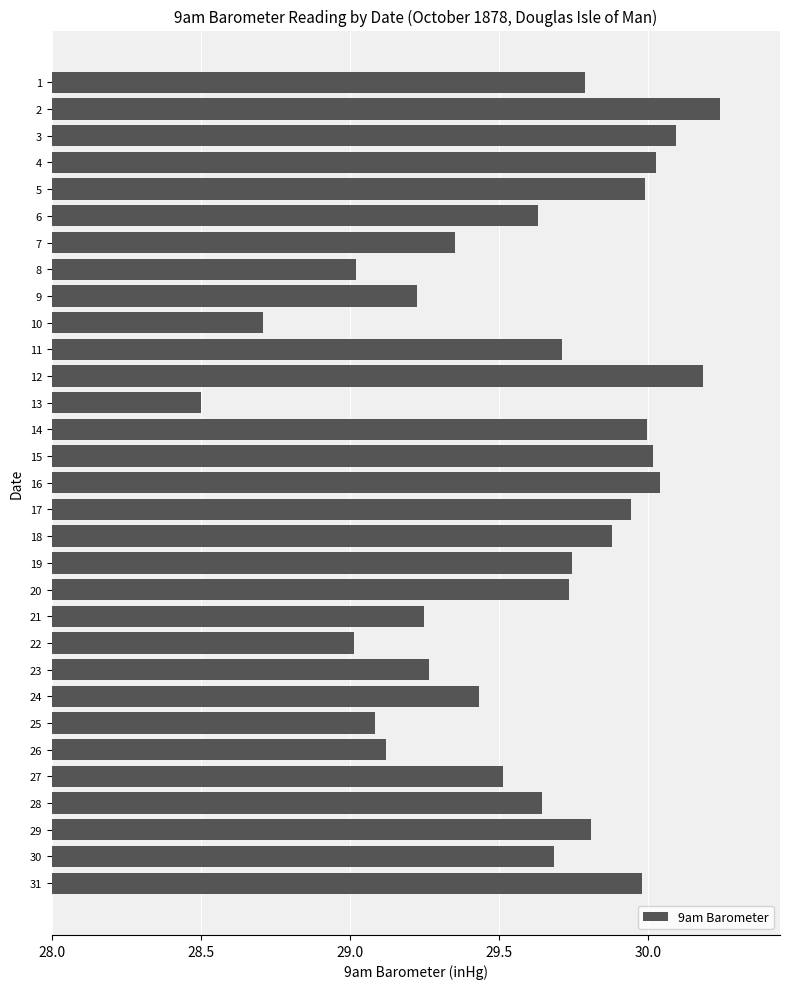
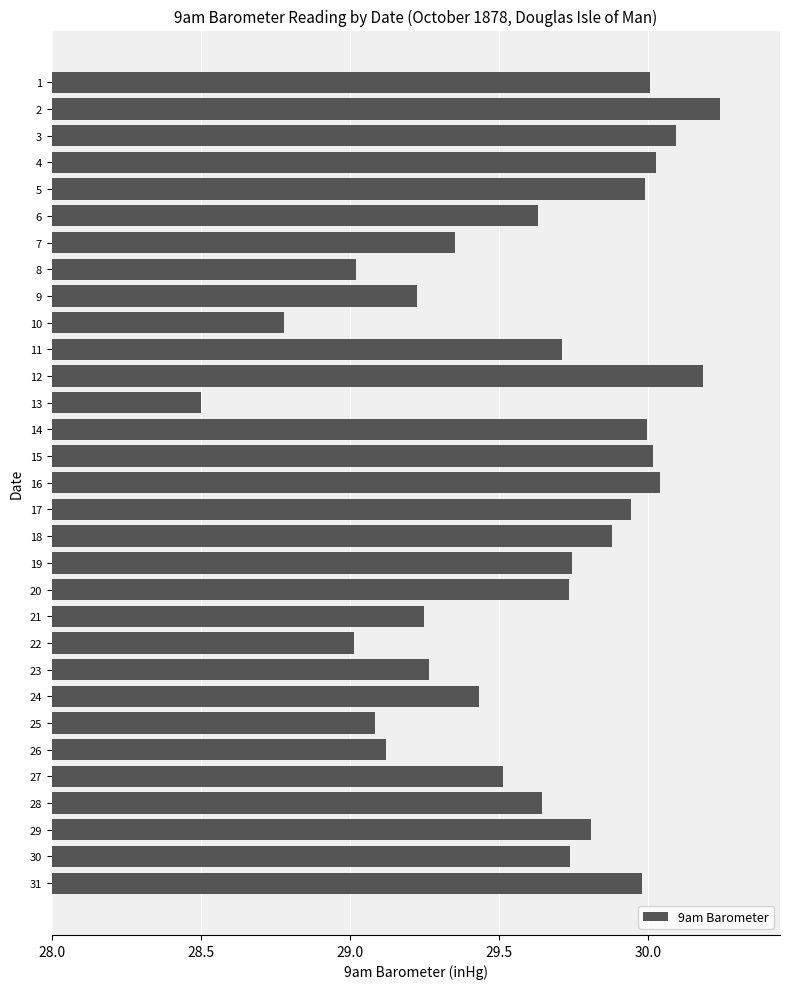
1: 29.79 -> 30.01
10: 28.71 -> 28.78
30: 29.69 -> 29.74
